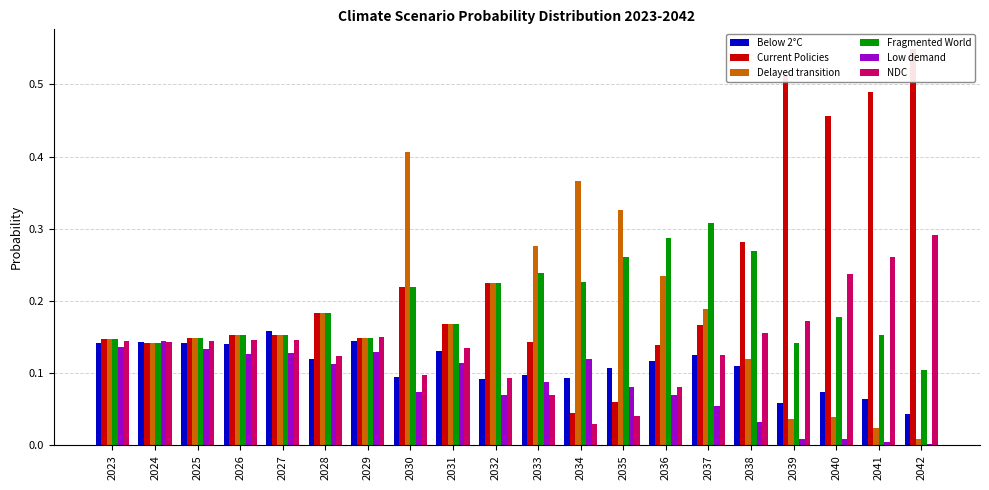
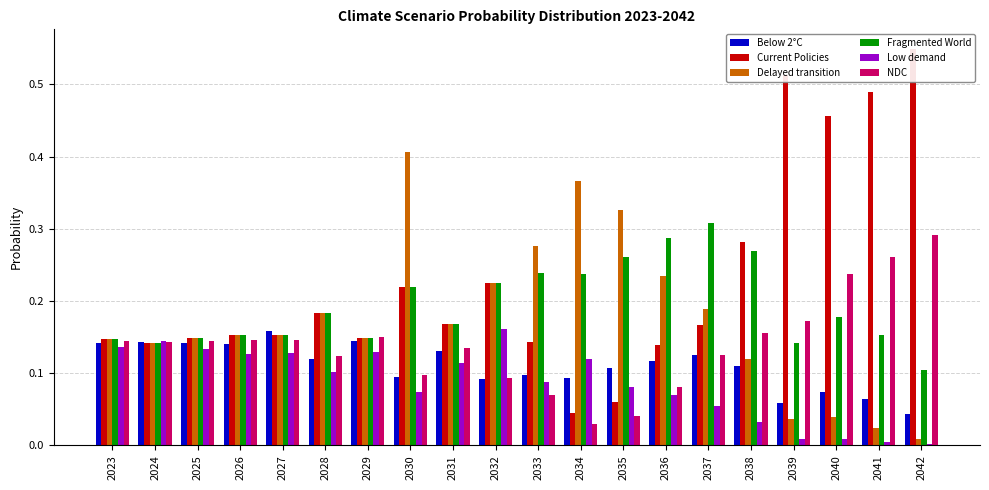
Low demand, 2028: 0.11 -> 0.10
Low demand, 2032: 0.07 -> 0.16
Fragmented World, 2034: 0.23 -> 0.24
